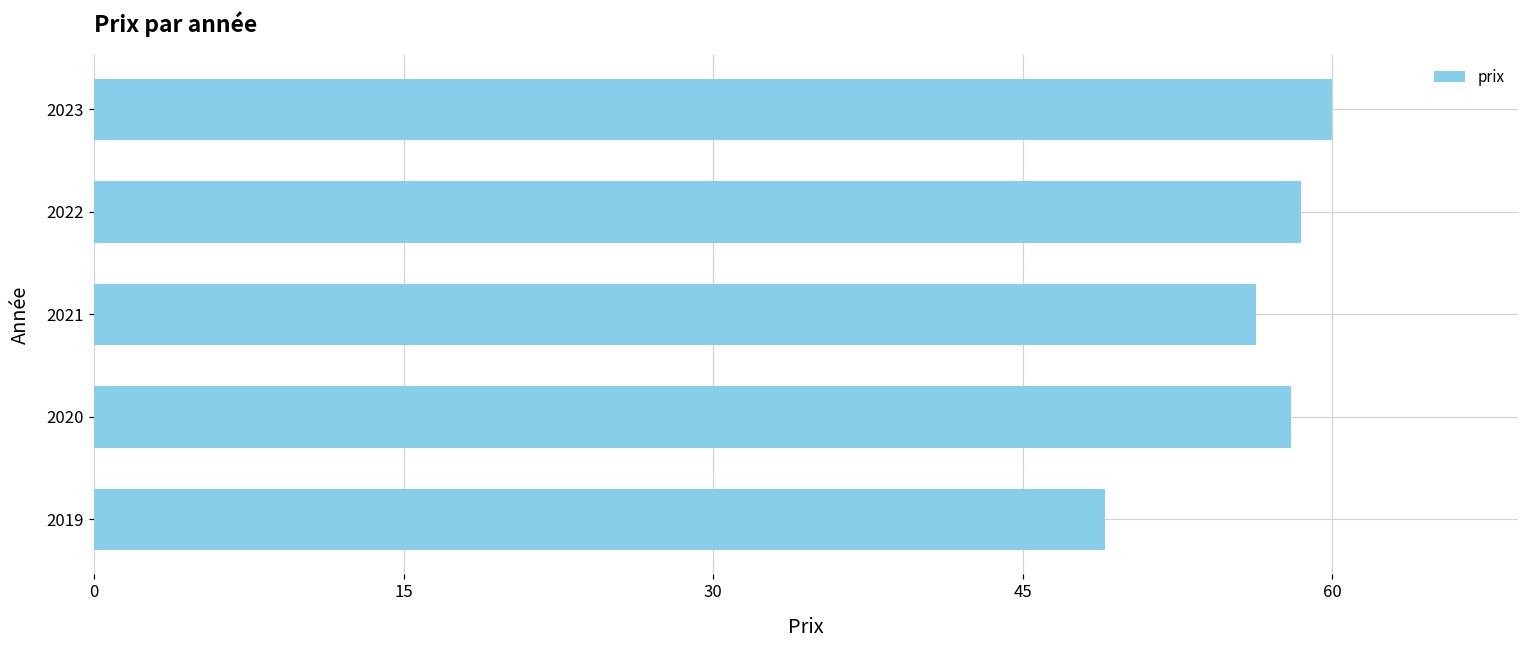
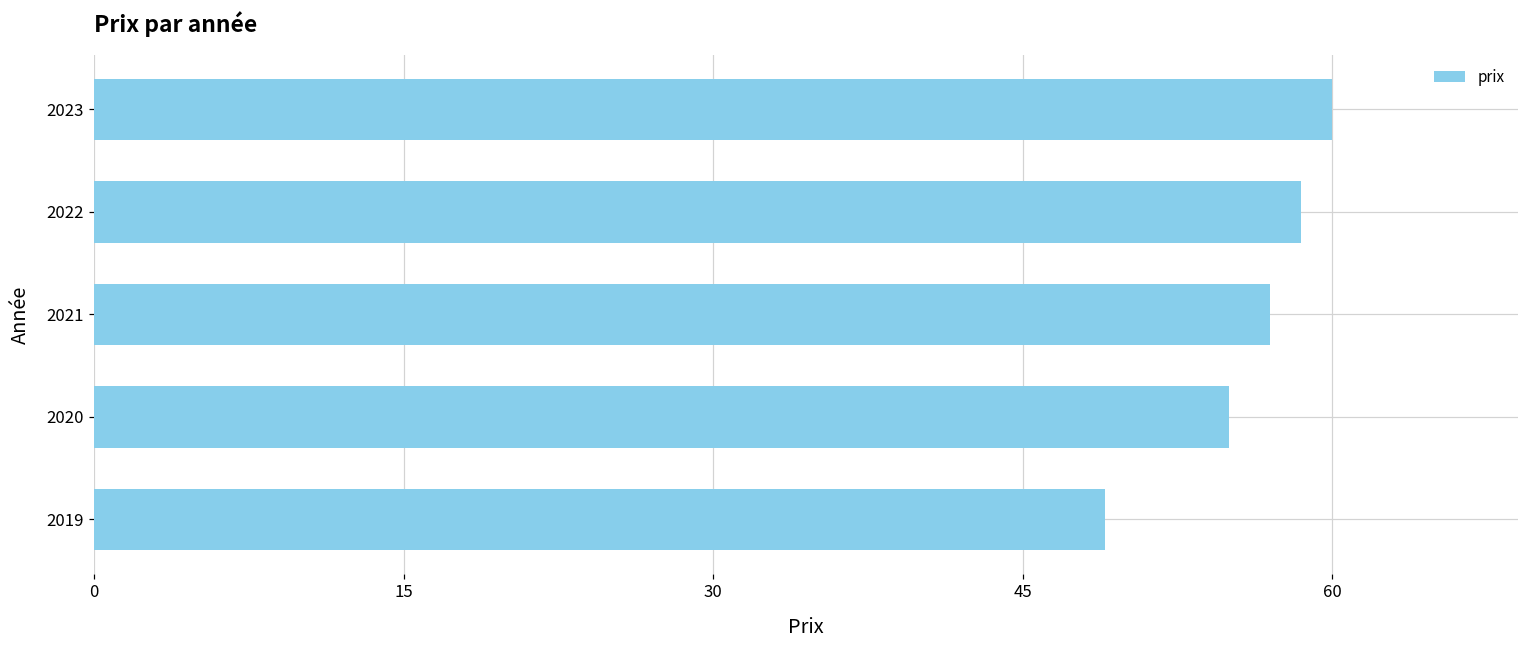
2021: 56.3 -> 57.0
2020: 58 -> 55
